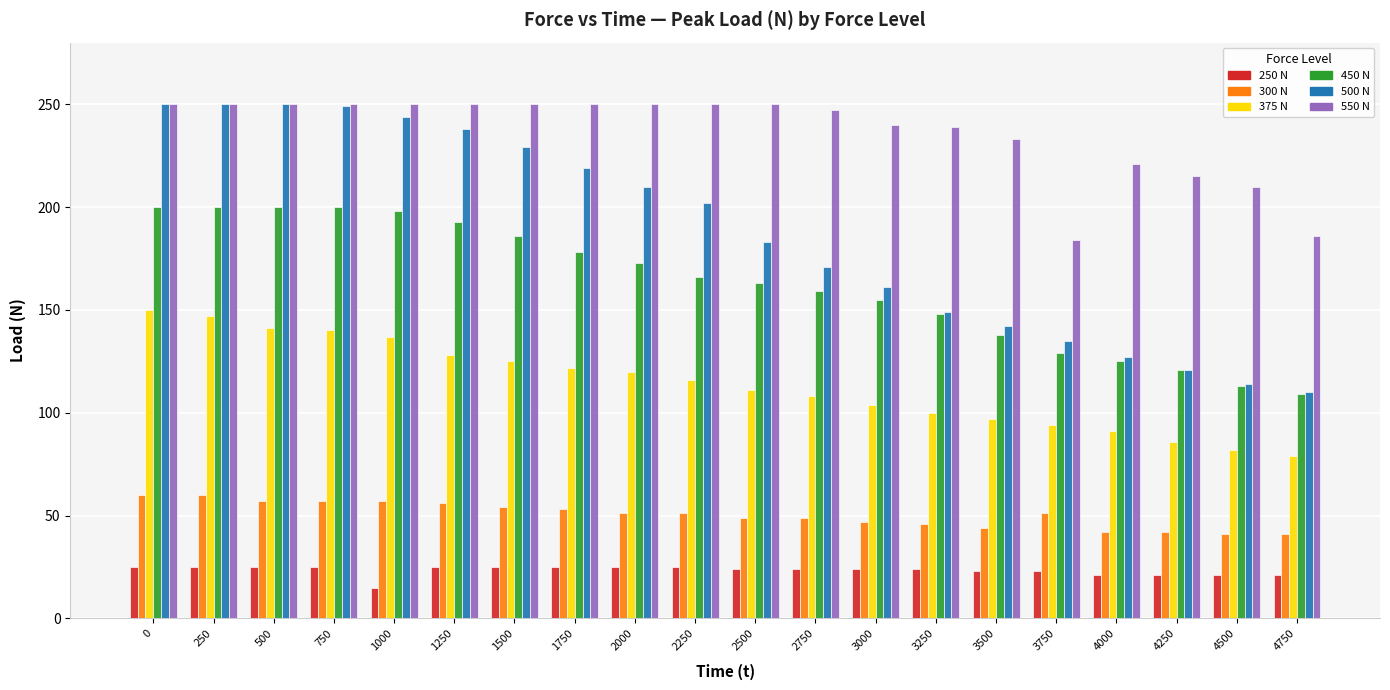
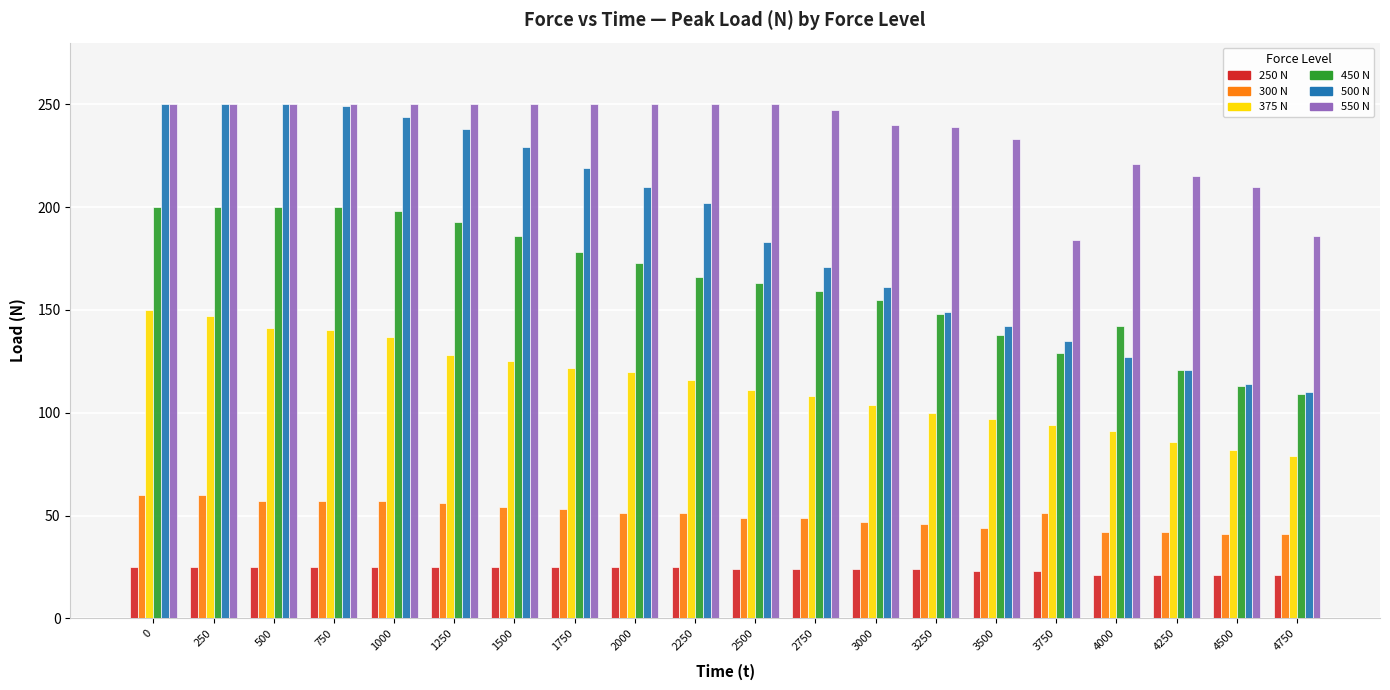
250 N, 1000: 15 -> 25
450 N, 4000: 125 -> 142
